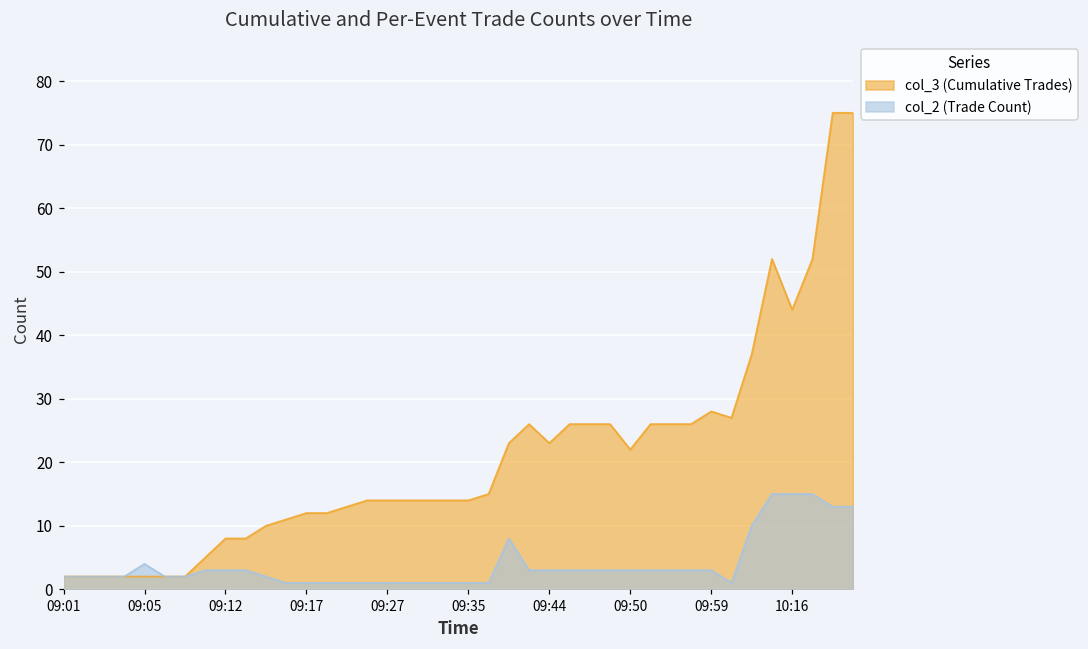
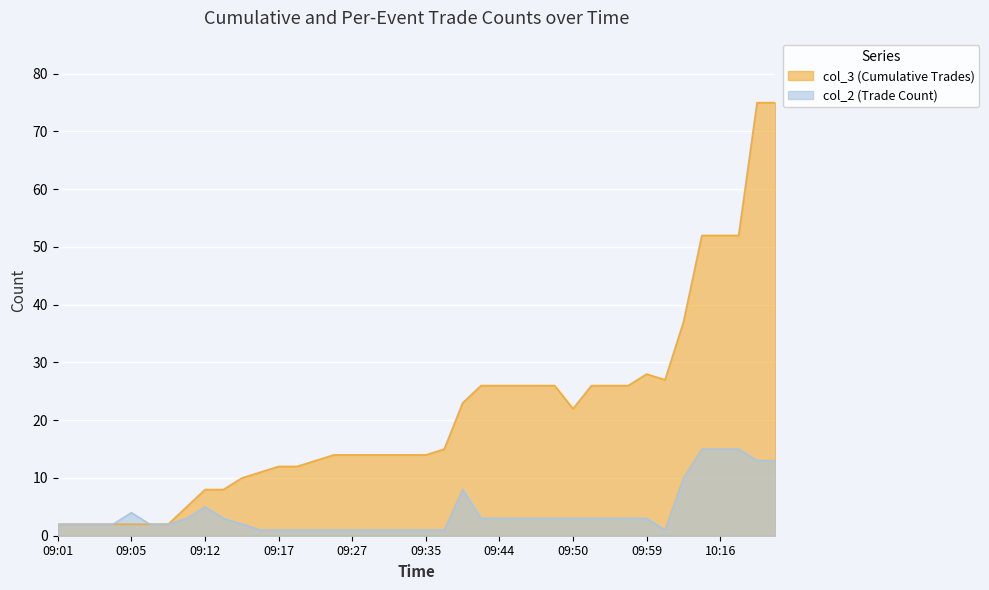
col_2 (Trade Count), 09:12: 3 -> 5
col_3 (Cumulative Trades), 09:44: 23 -> 26
col_3 (Cumulative Trades), 10:16: 44 -> 52
